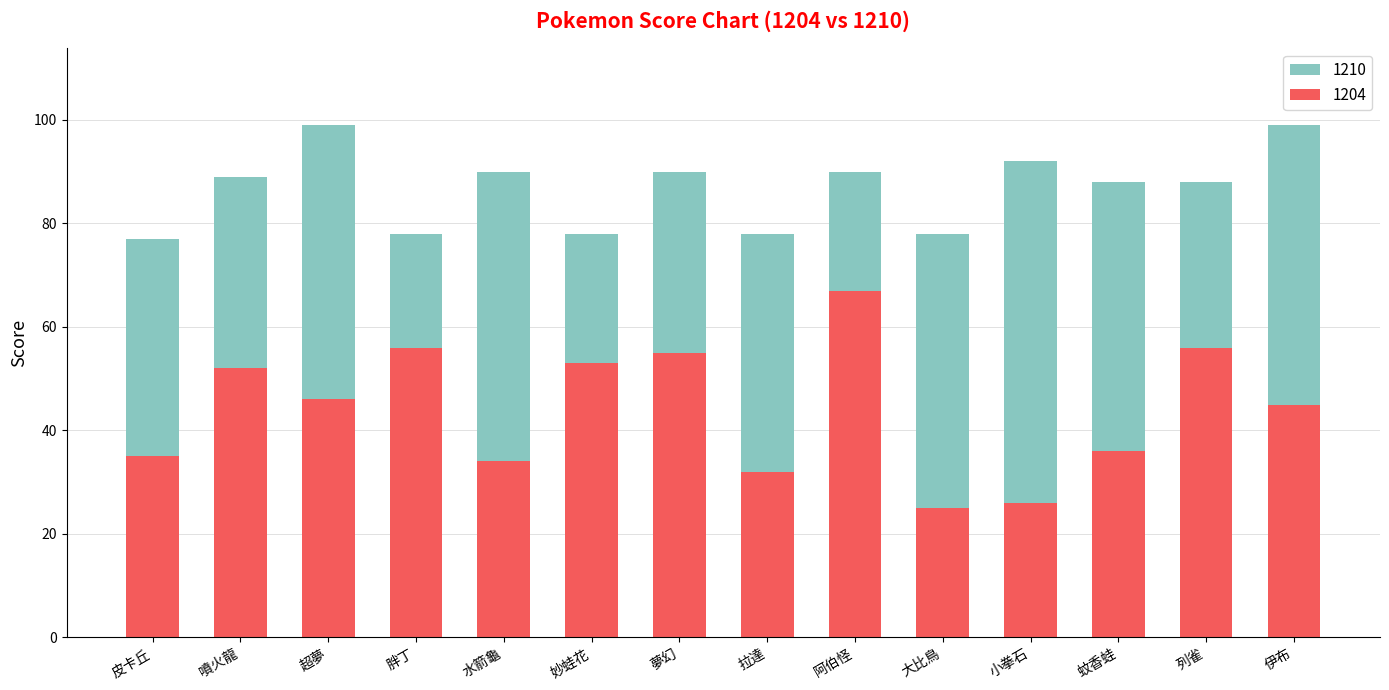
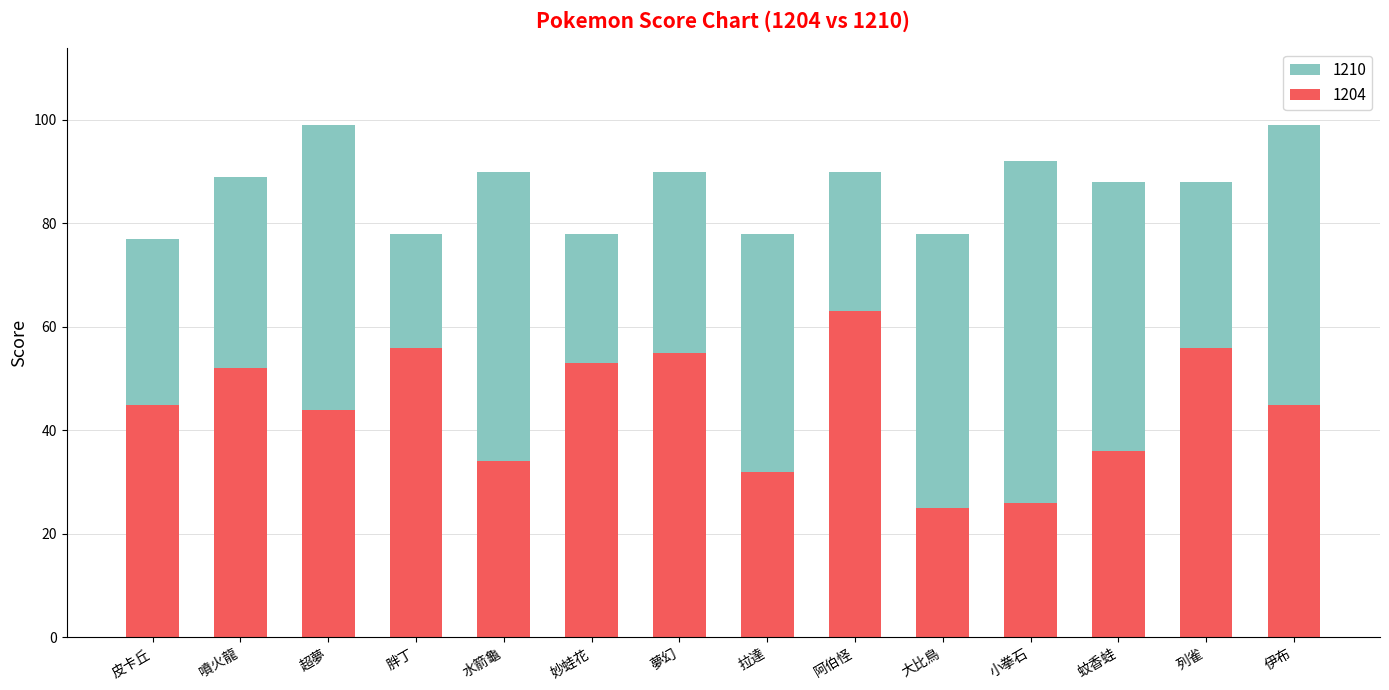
1204, 皮卡丘: 35 -> 45
1204, 超夢: 46 -> 44
1204, 阿伯怪: 67 -> 63
